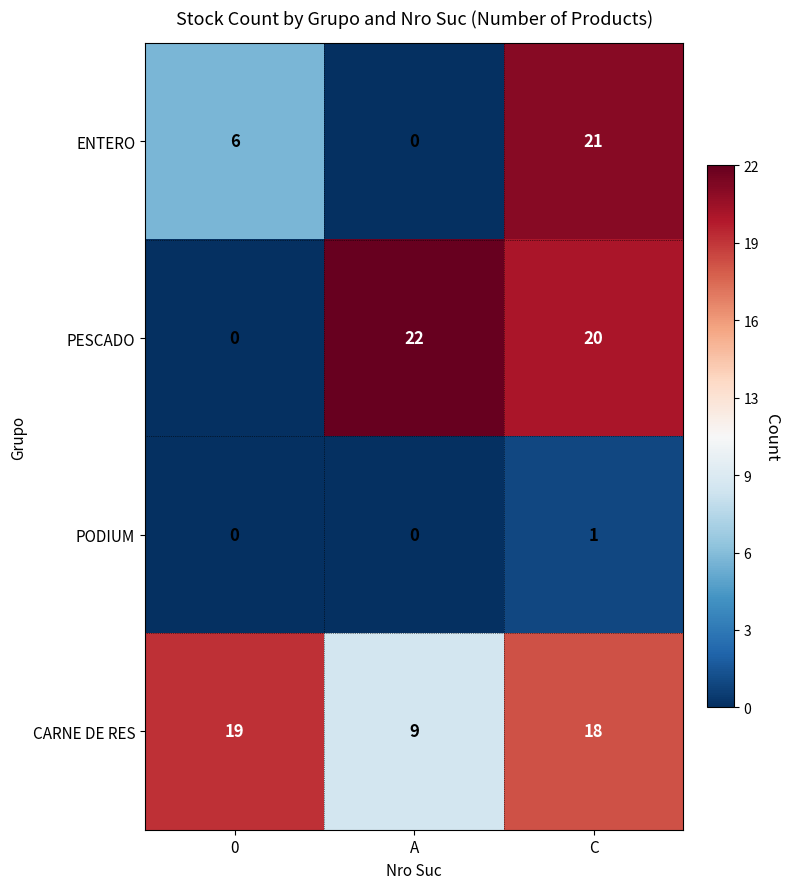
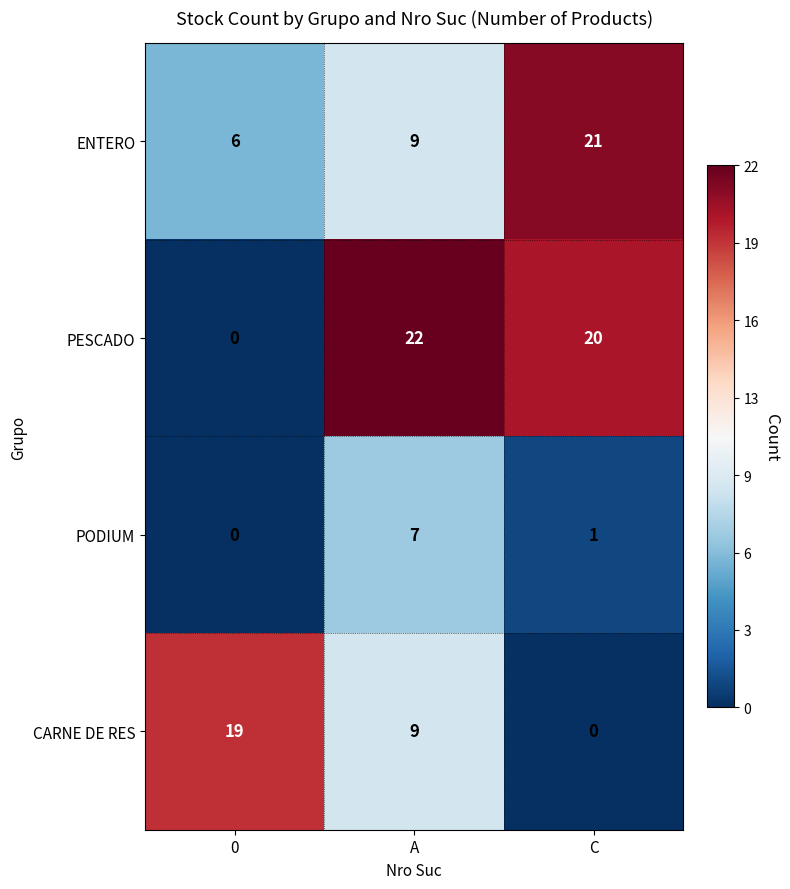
ENTERO, A: 0 -> 9
PODIUM, A: 0 -> 7
CARNE DE RES, C: 18 -> 0
